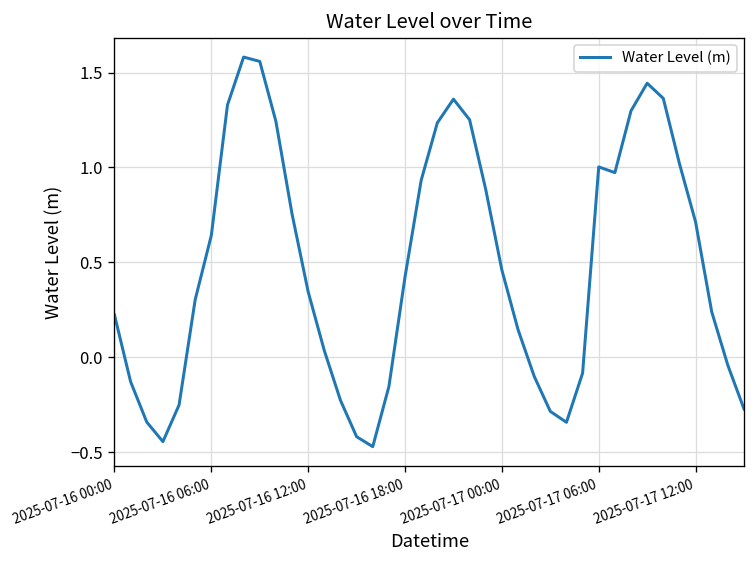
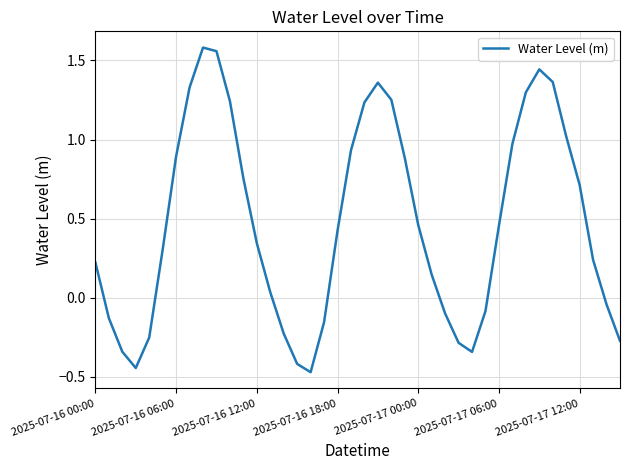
2025-07-16 06:00: 0.64 -> 0.89
2025-07-17 06:00: 1.00 -> 0.46
